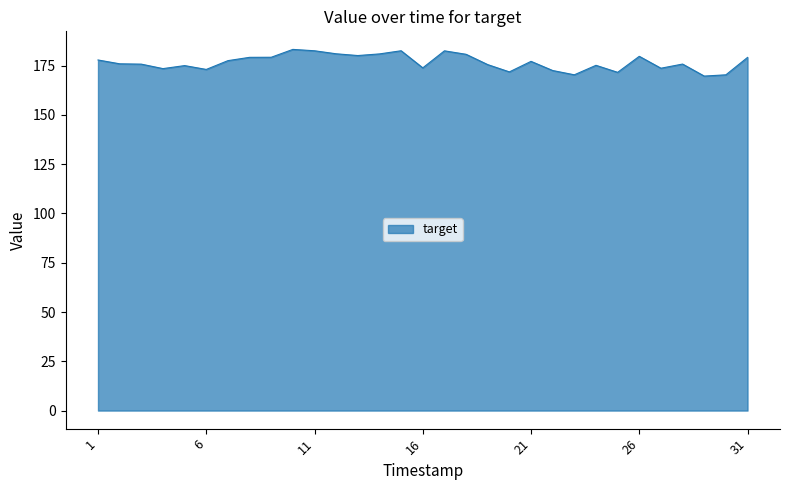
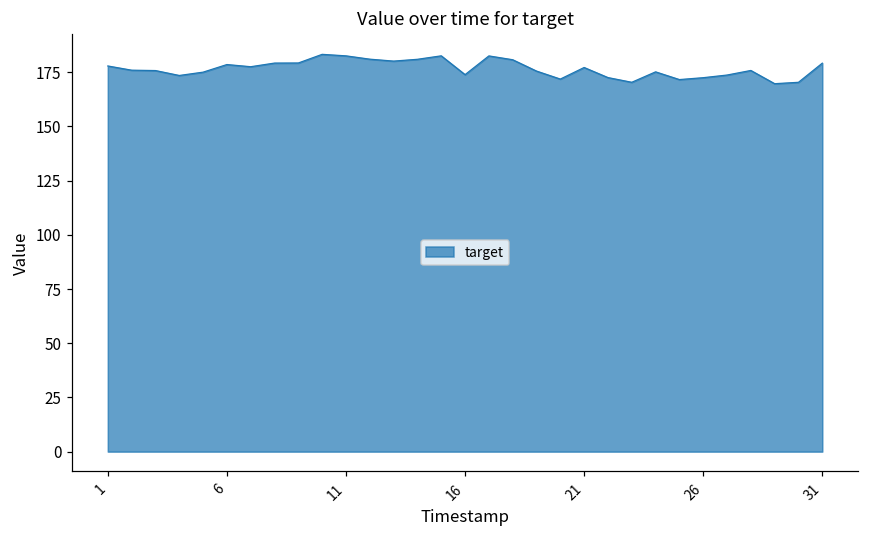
6: 173 -> 179
26: 180 -> 172
